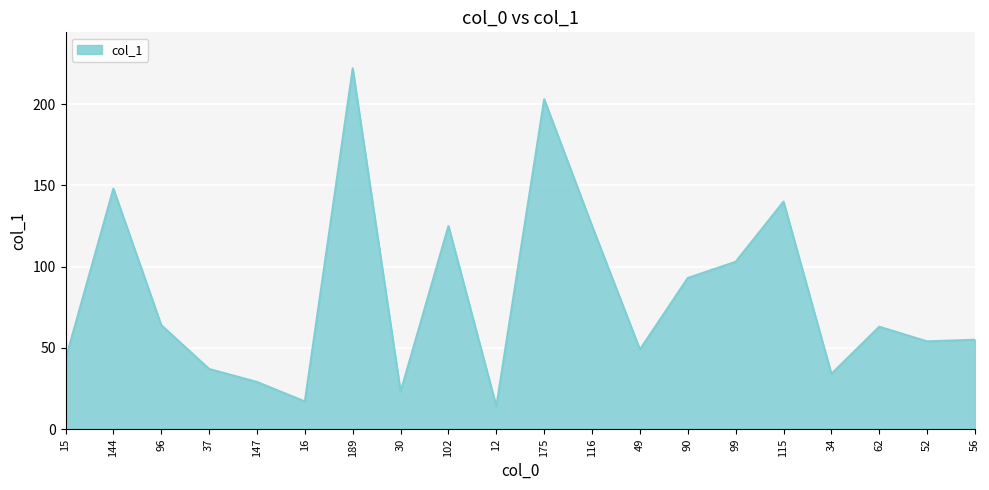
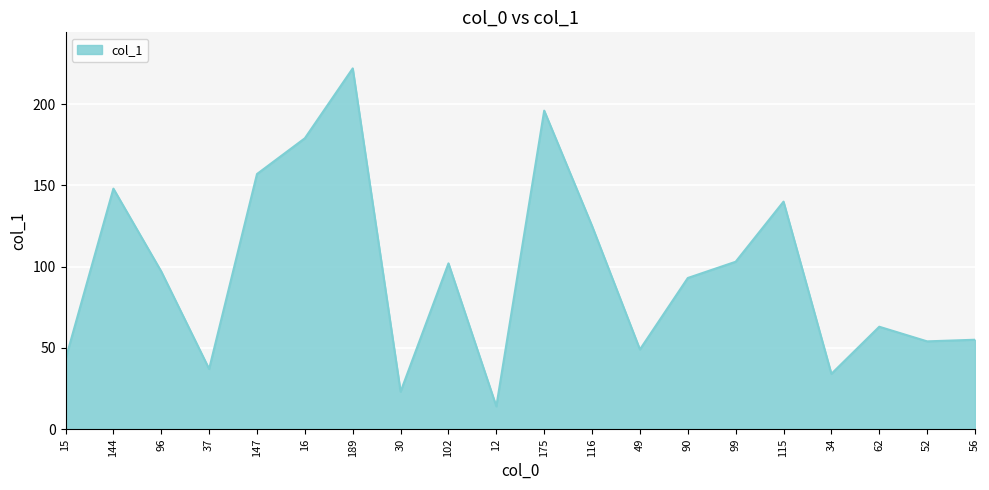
96: 64 -> 97
147: 29 -> 157
16: 17 -> 179
102: 125 -> 102
175: 203 -> 196
